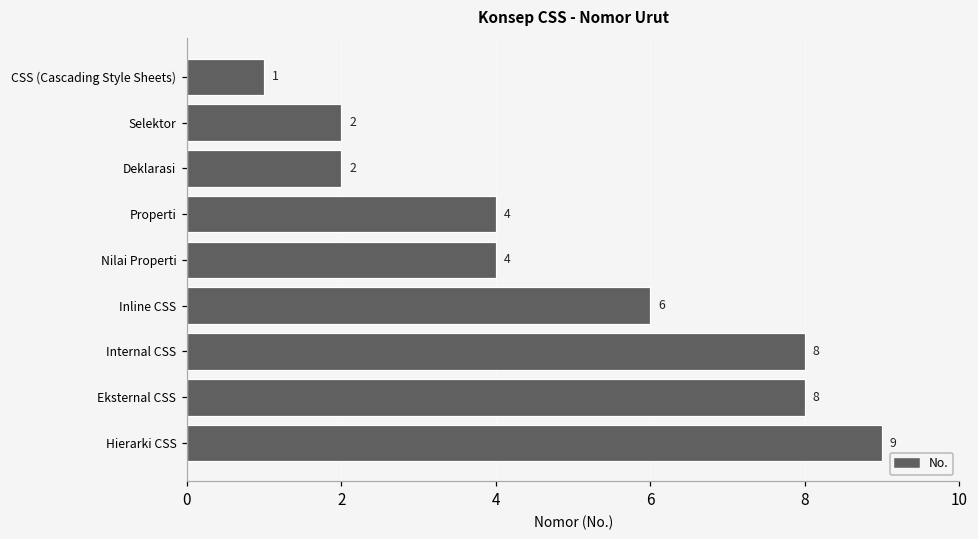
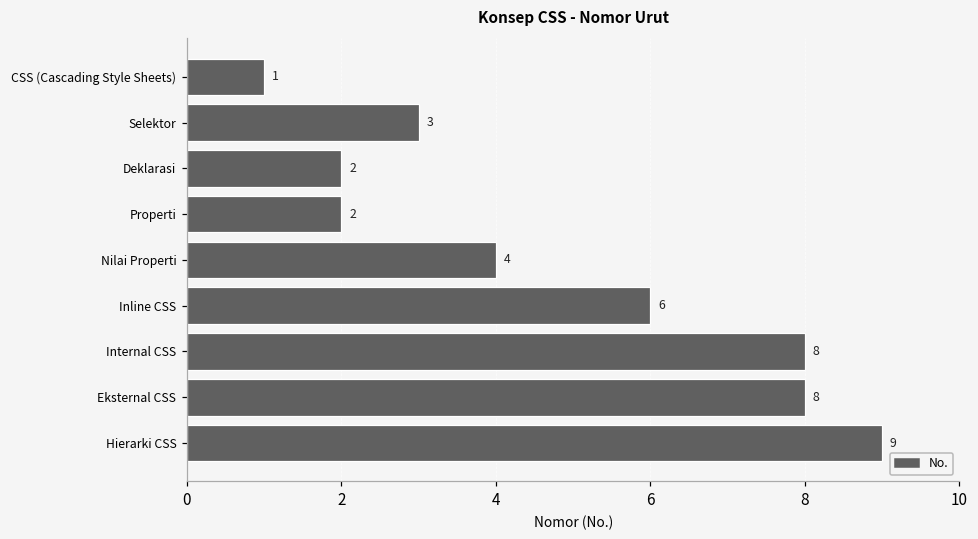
Selektor: 2 -> 3
Properti: 4 -> 2
